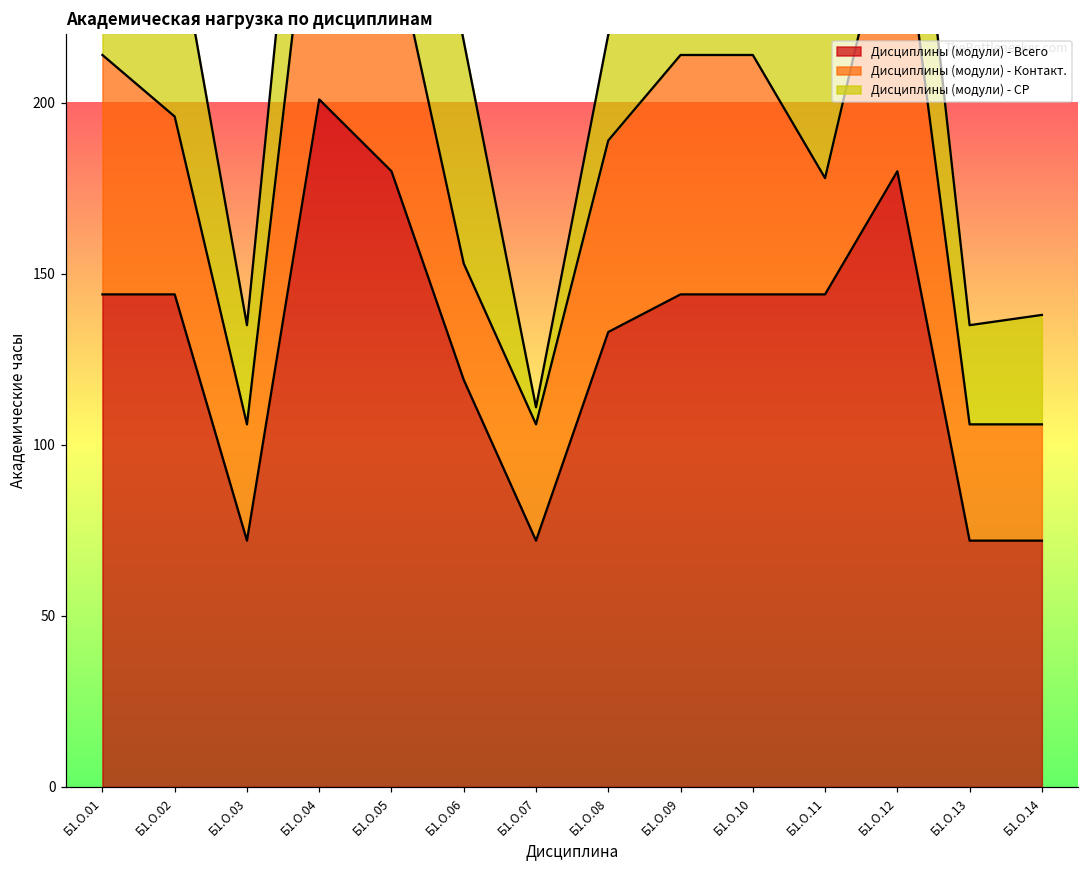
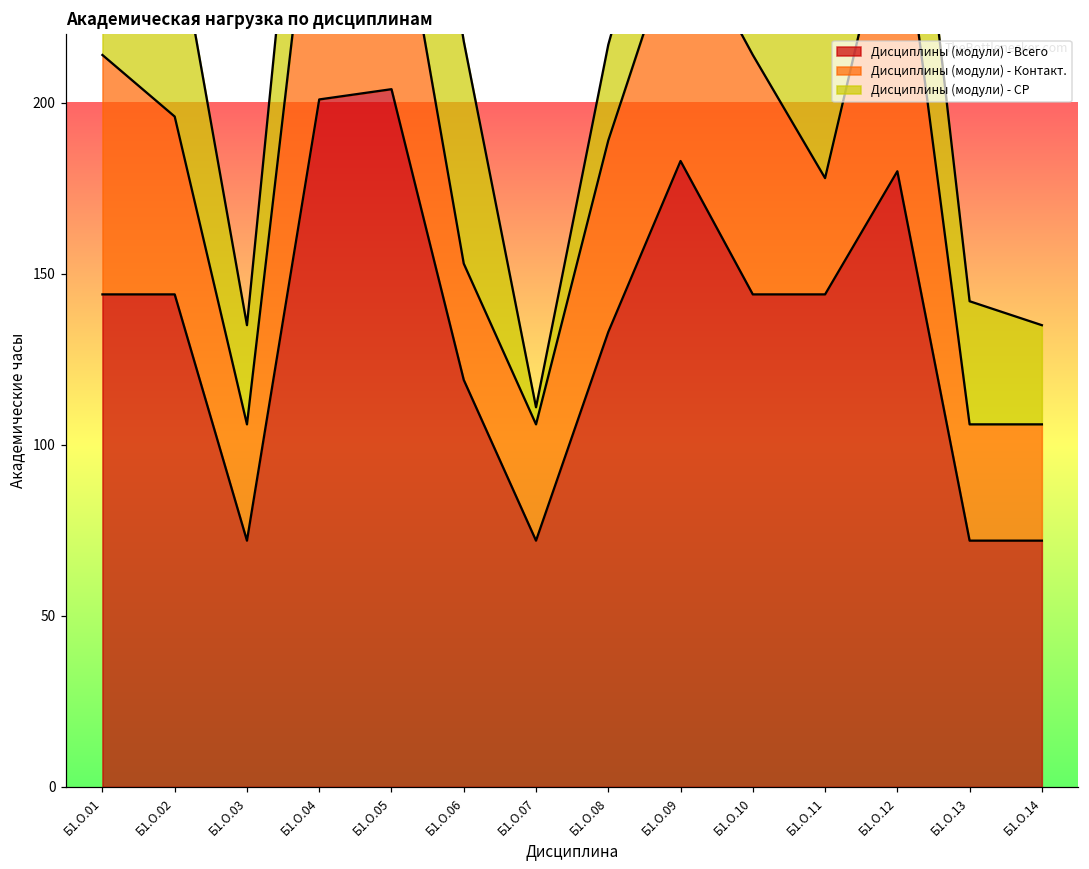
Дисциплины (модули) - Всего, Б1.О.05: 180 -> 204
Дисциплины (модули) - СР, Б1.О.08: 31 -> 28
Дисциплины (модули) - Всего, Б1.О.09: 144 -> 183
Дисциплины (модули) - СР, Б1.О.13: 29 -> 36
Дисциплины (модули) - СР, Б1.О.14: 32 -> 29
